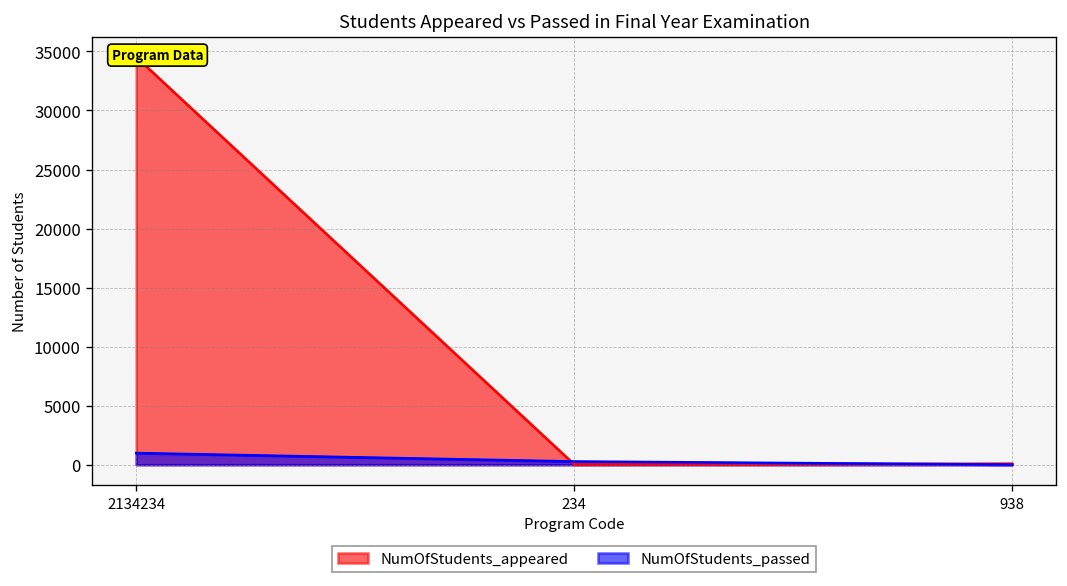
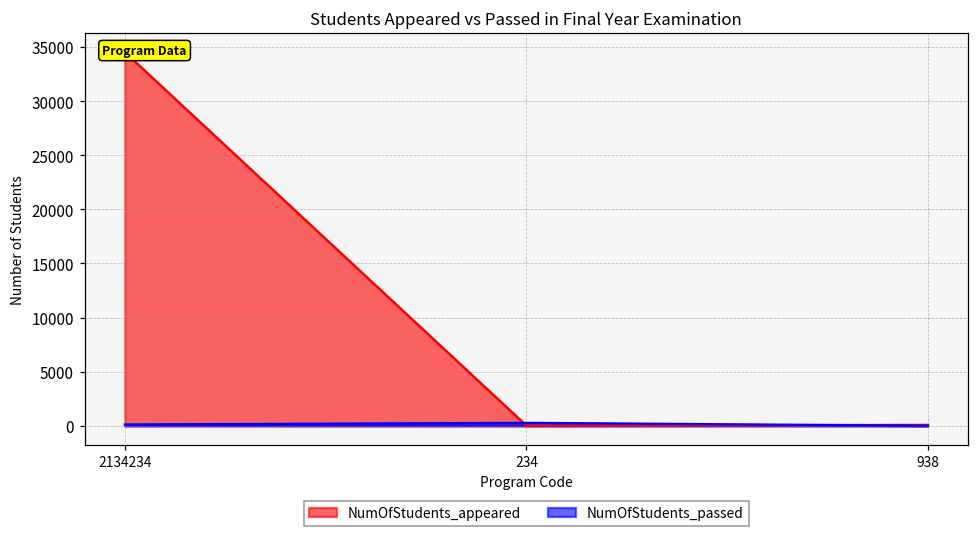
NumOfStudents_passed, 2134234: 1000 -> 0
